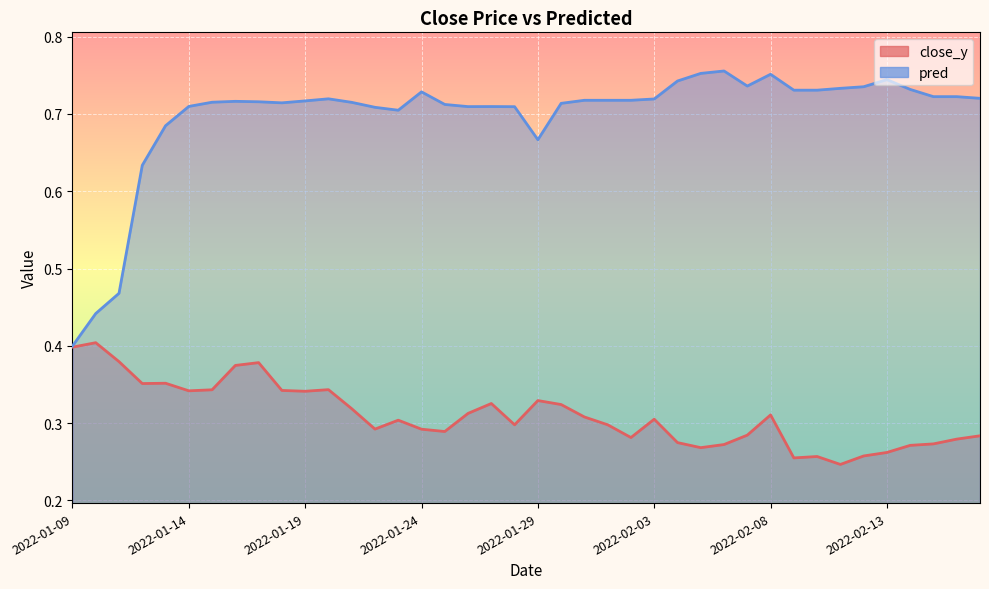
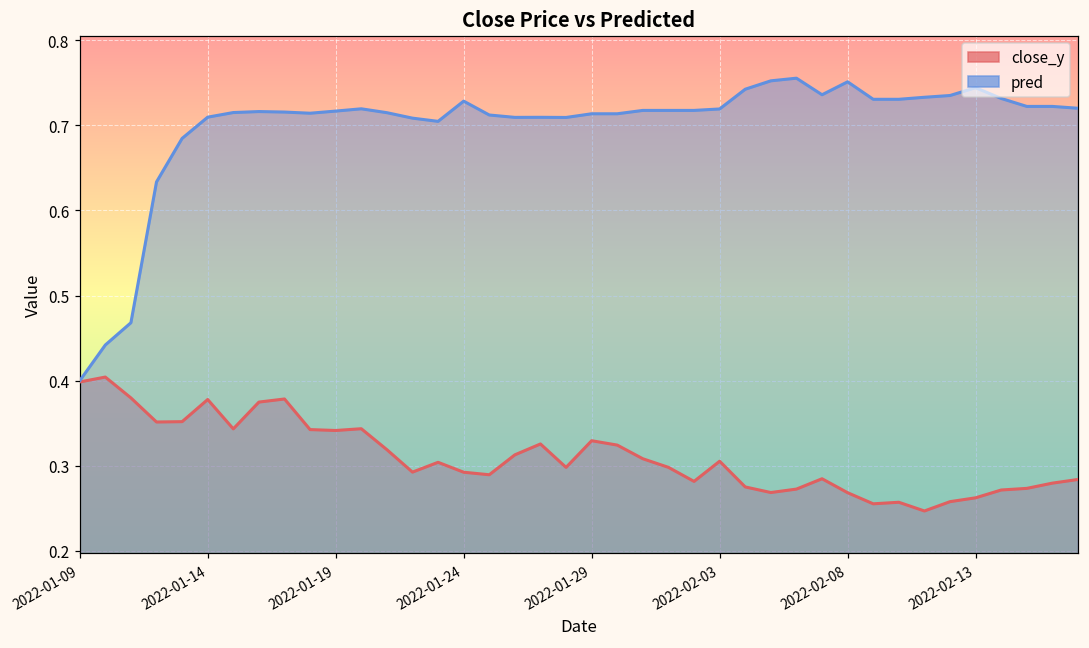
close_y, 2022-01-14: 0.34 -> 0.38
pred, 2022-01-29: 0.67 -> 0.71
close_y, 2022-02-08: 0.31 -> 0.27
